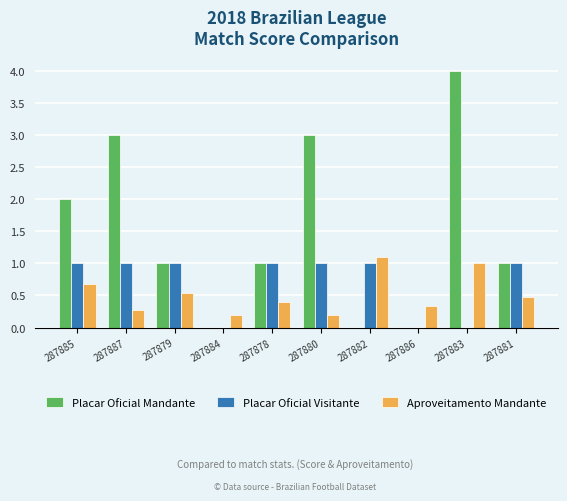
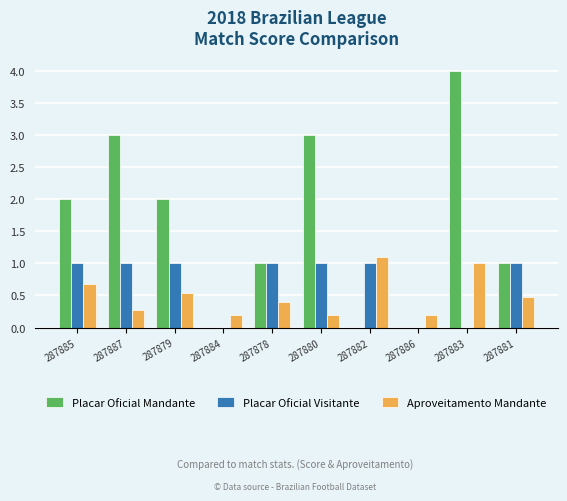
Placar Oficial Mandante, 287879: 1 -> 2
Aproveitamento Mandante, 287886: 0.3 -> 0.2
